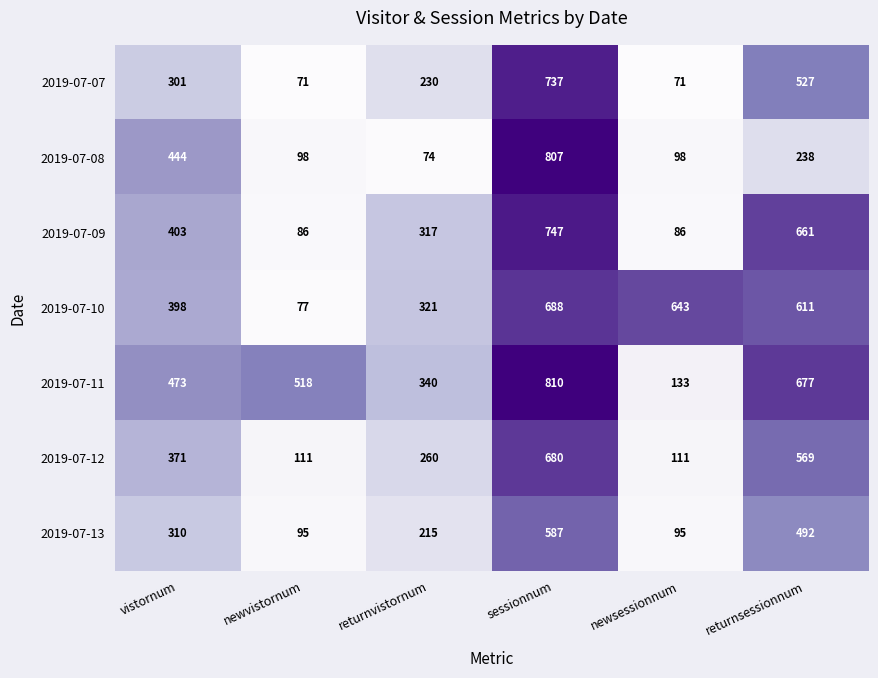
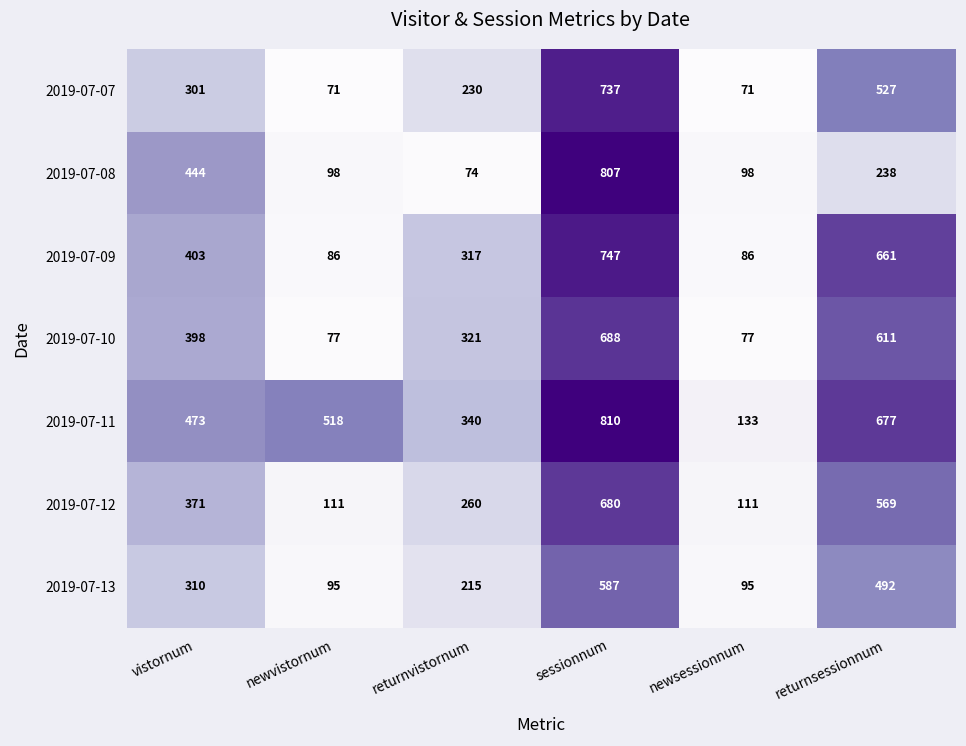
2019-07-10, newsessionnum: 643 -> 77
